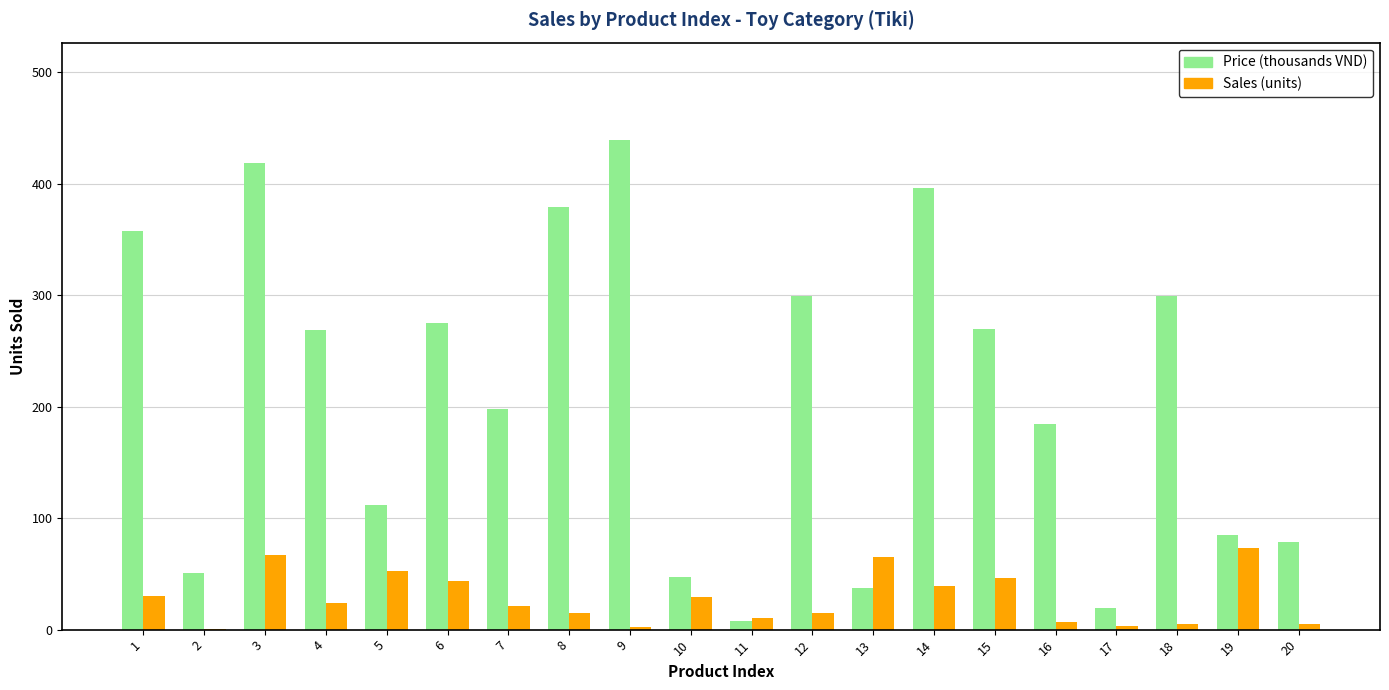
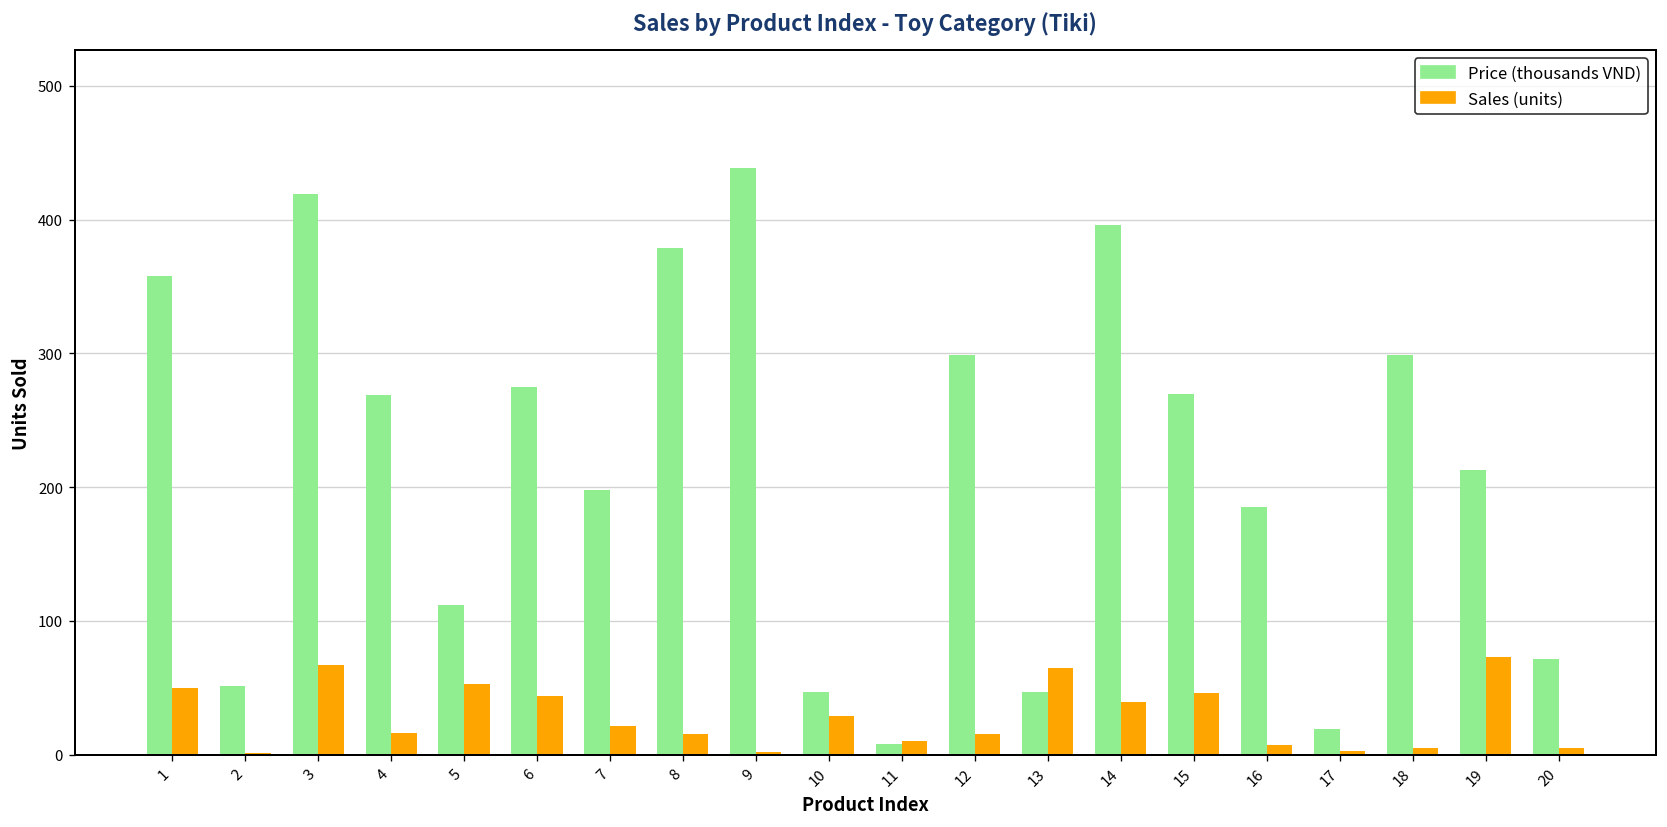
Sales (units), 1: 30 -> 50
Sales (units), 4: 24 -> 16
Price (thousands VND), 13: 37 -> 47
Price (thousands VND), 19: 85 -> 212
Price (thousands VND), 20: 79 -> 71
